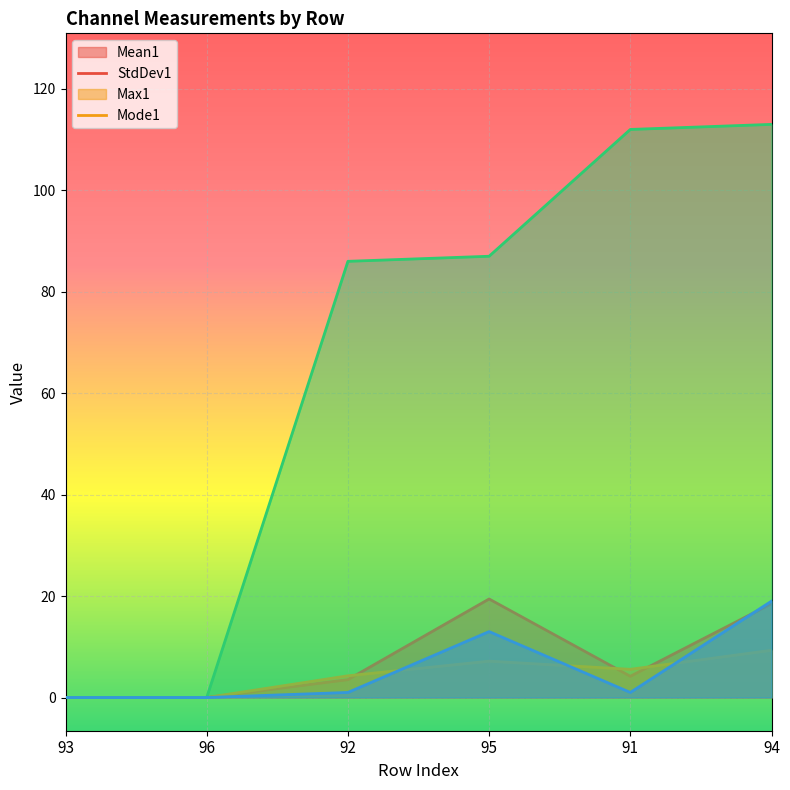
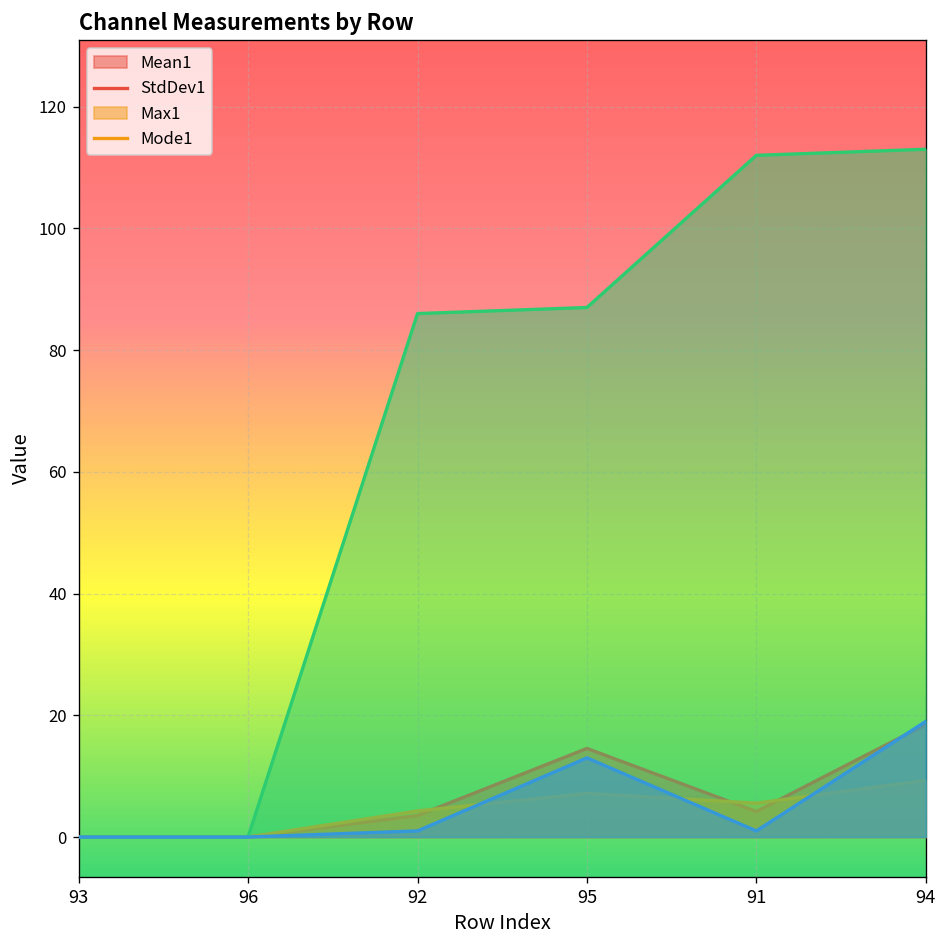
Mean1, 95: 19 -> 15
